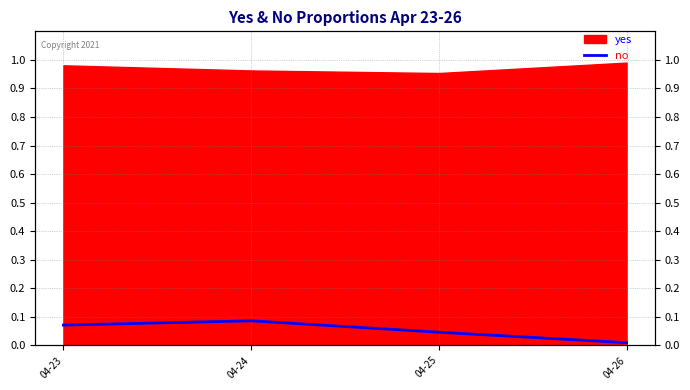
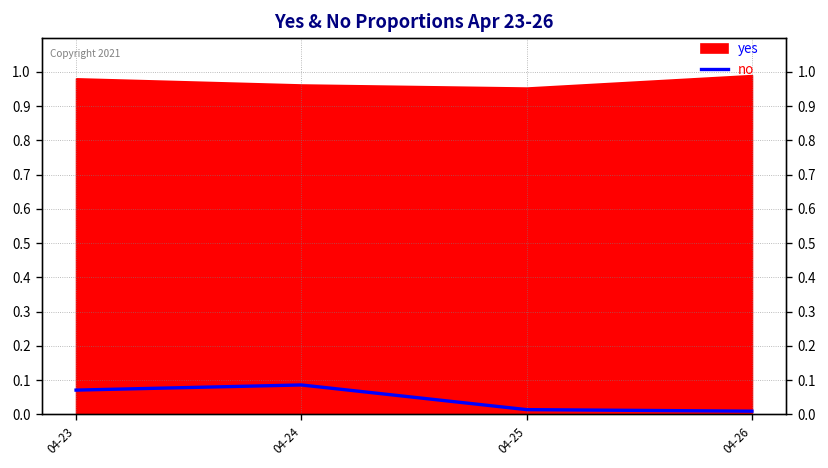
no, 04-25: 0.05 -> 0.01
